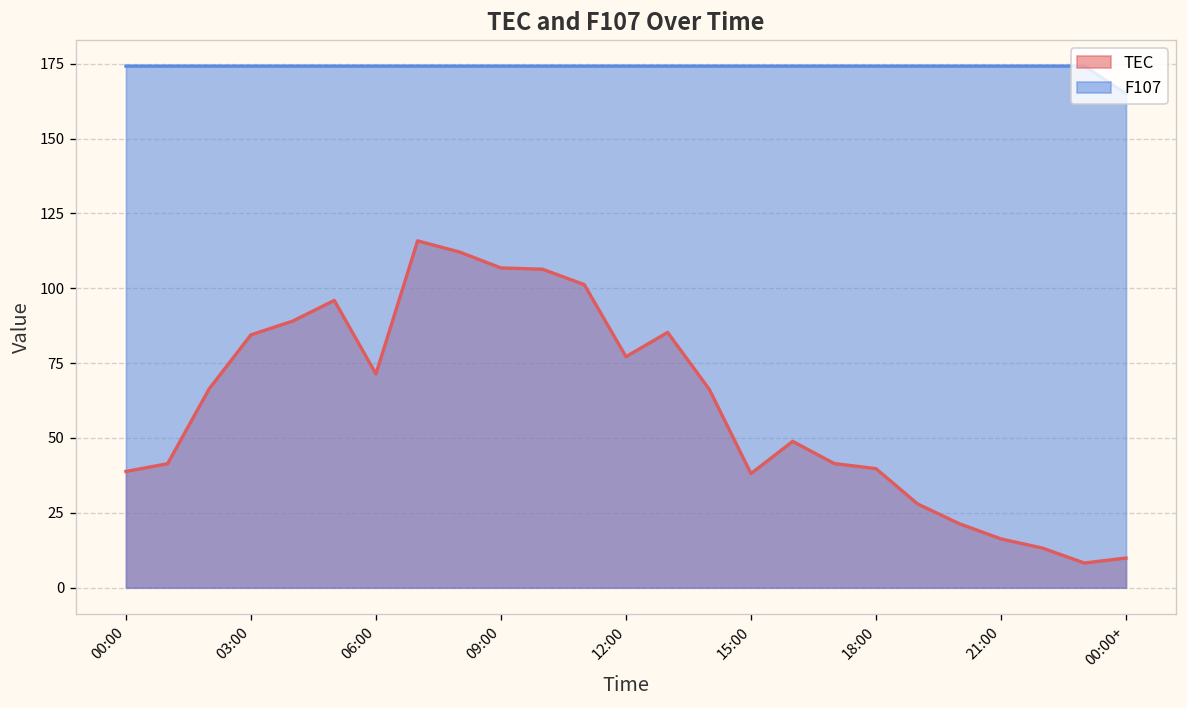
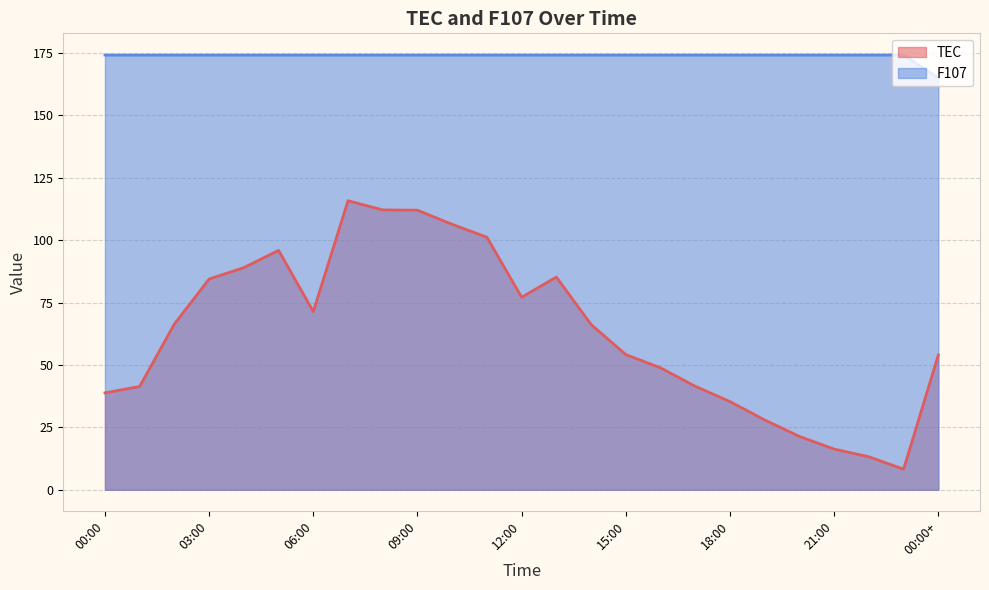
TEC, 09:00: 107 -> 112
TEC, 15:00: 38 -> 54
TEC, 18:00: 40 -> 35
TEC, 00:00+: 10 -> 54
